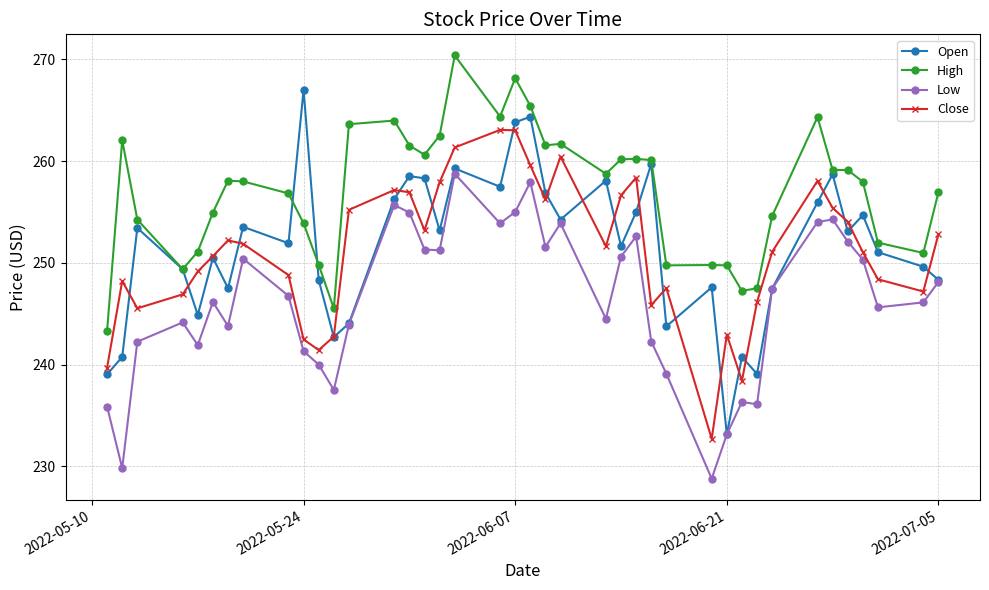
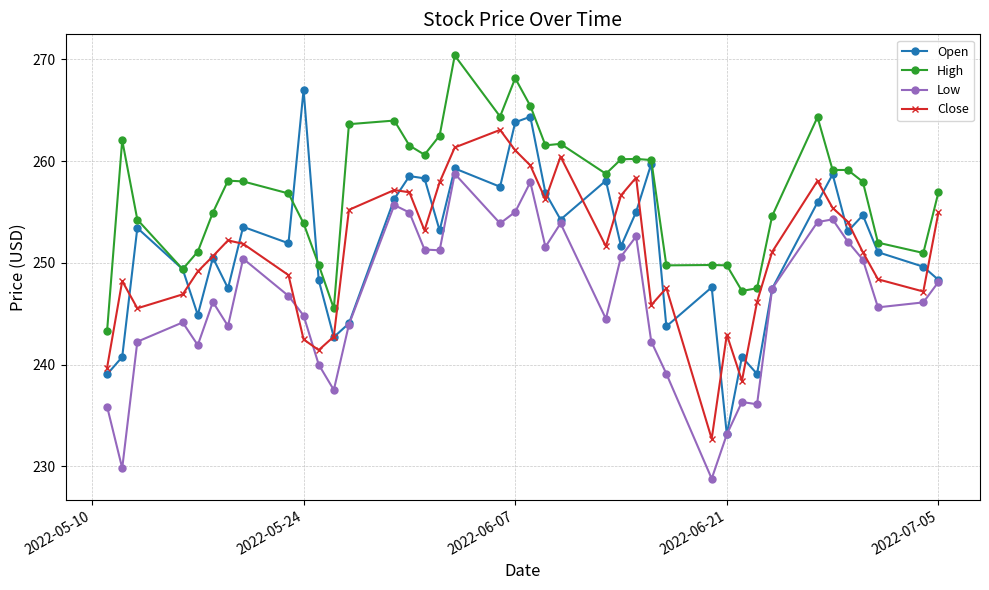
Low, 2022-05-24: 241.3 -> 244.8
Close, 2022-06-07: 263.0 -> 261.1
Close, 2022-07-05: 252.8 -> 254.9
